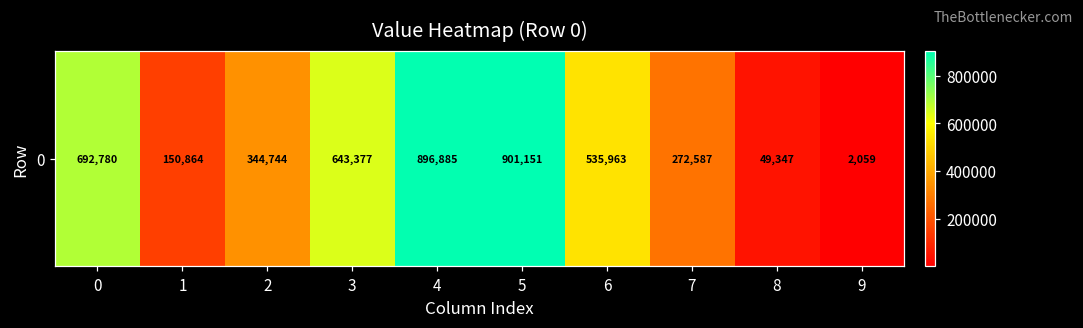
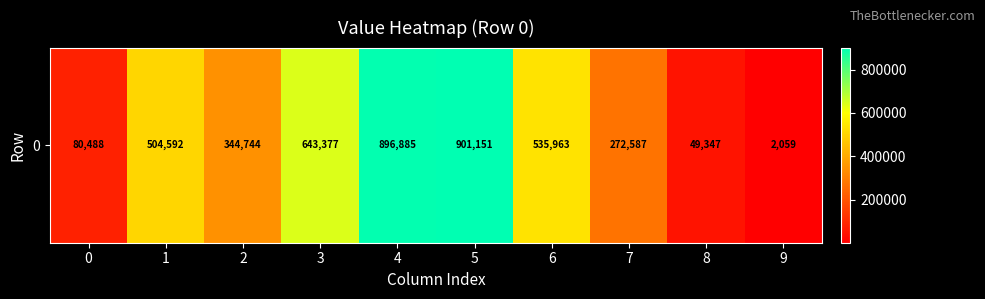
0, 0: 692,780 -> 80,488
0, 1: 150,864 -> 504,592
